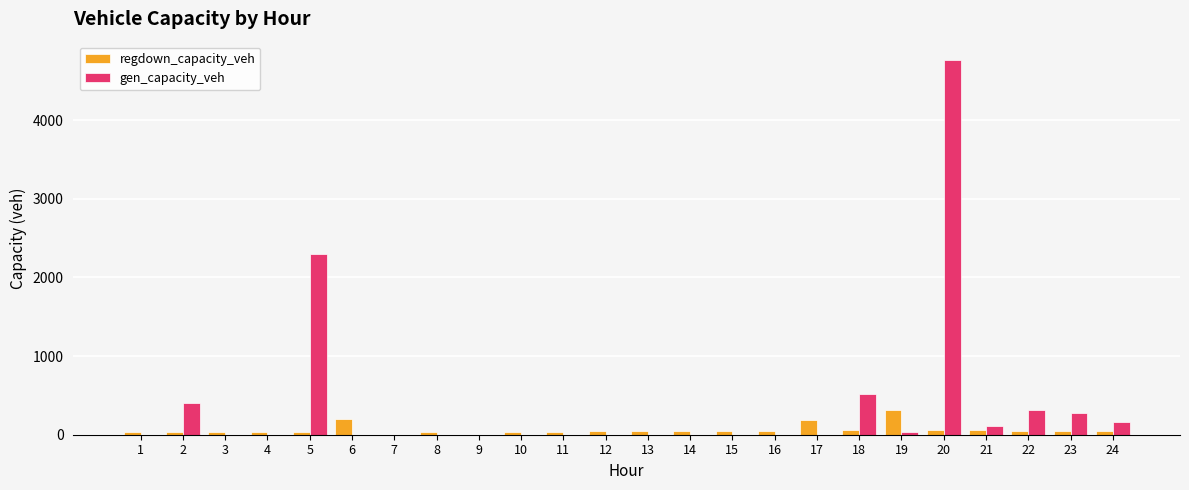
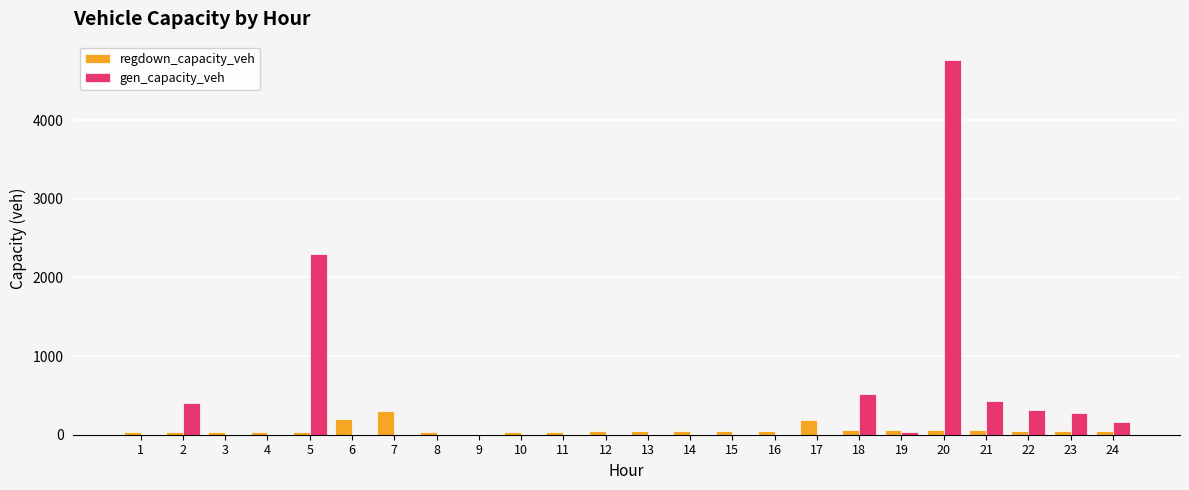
regdown_capacity_veh, 7: 0 -> 300
regdown_capacity_veh, 19: 300 -> 100
gen_capacity_veh, 21: 100 -> 400
